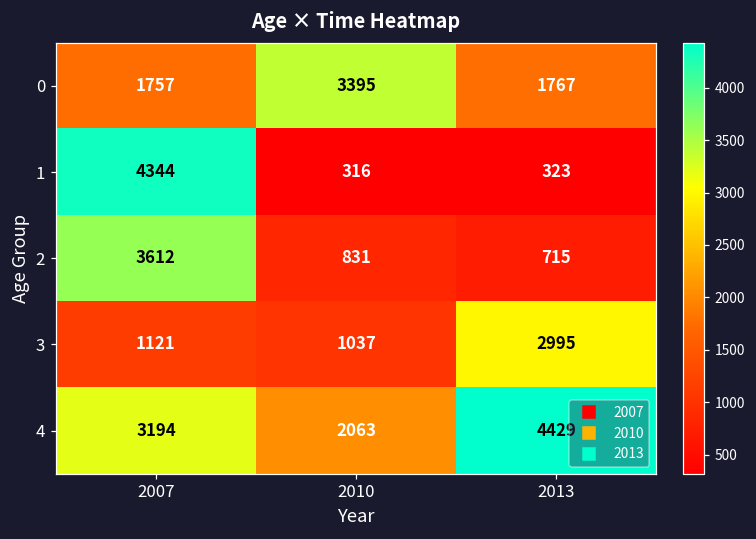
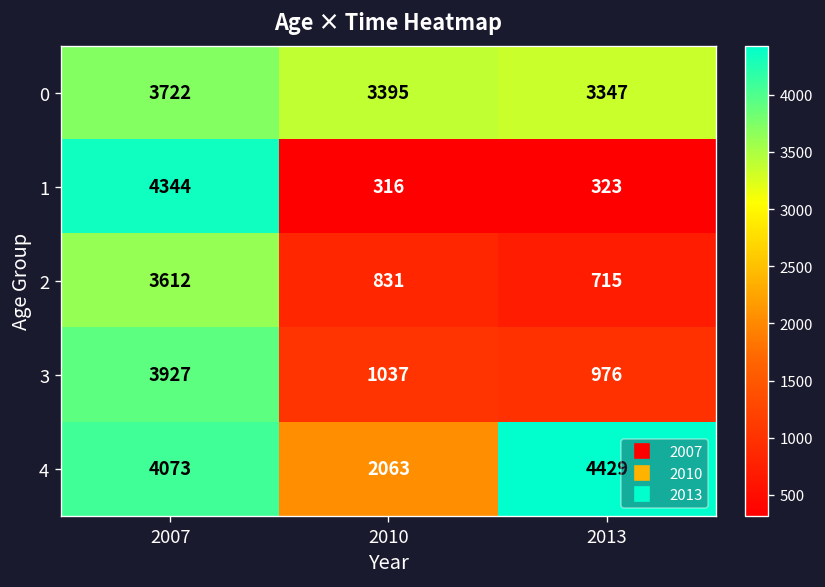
0, 2007: 1757 -> 3722
0, 2013: 1767 -> 3347
3, 2007: 1121 -> 3927
3, 2013: 2995 -> 976
4, 2007: 3194 -> 4073
